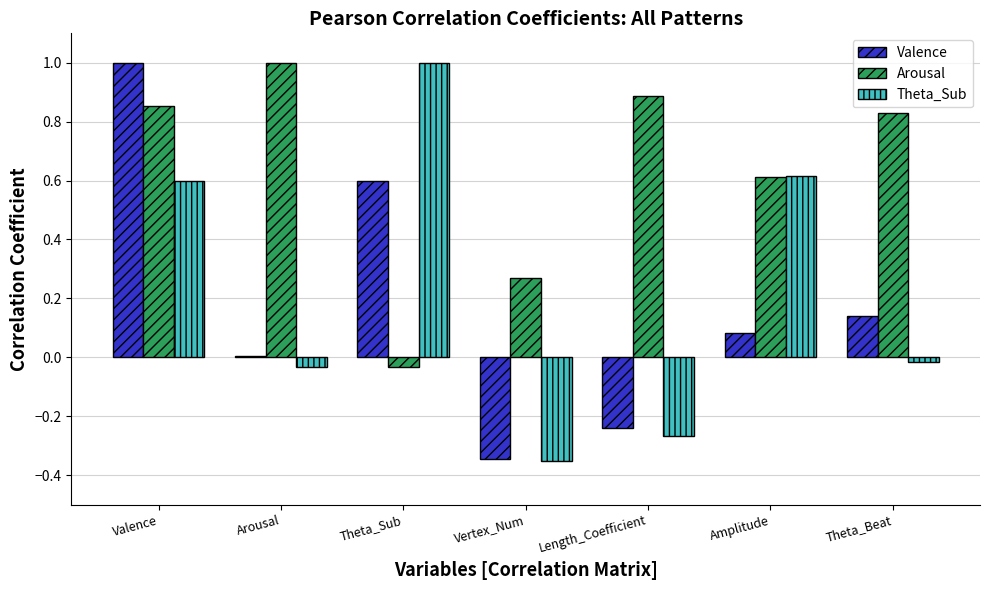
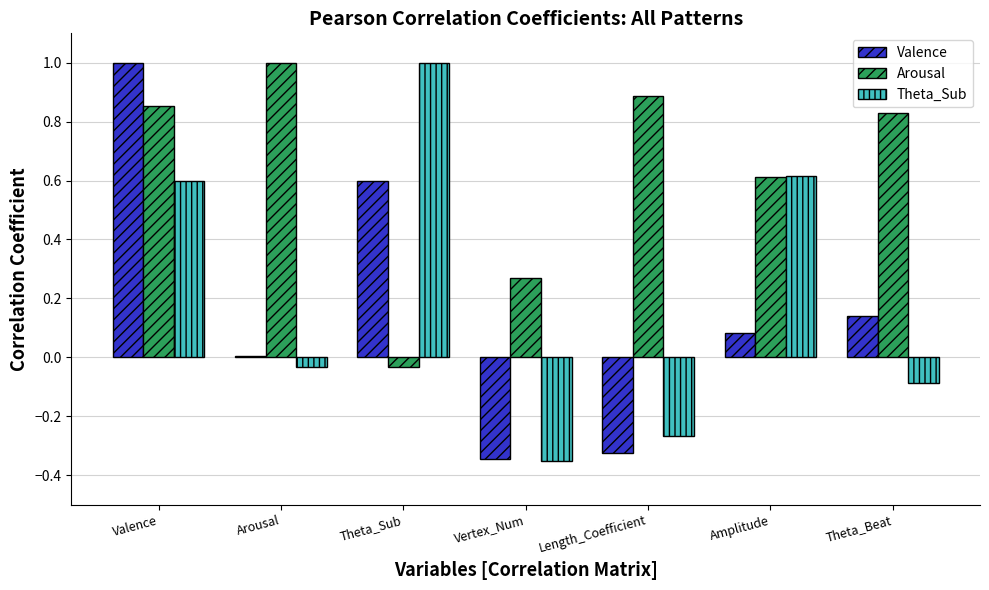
Valence, Length_Coefficient: -0.24 -> -0.33
Theta_Sub, Theta_Beat: -0.02 -> -0.09
